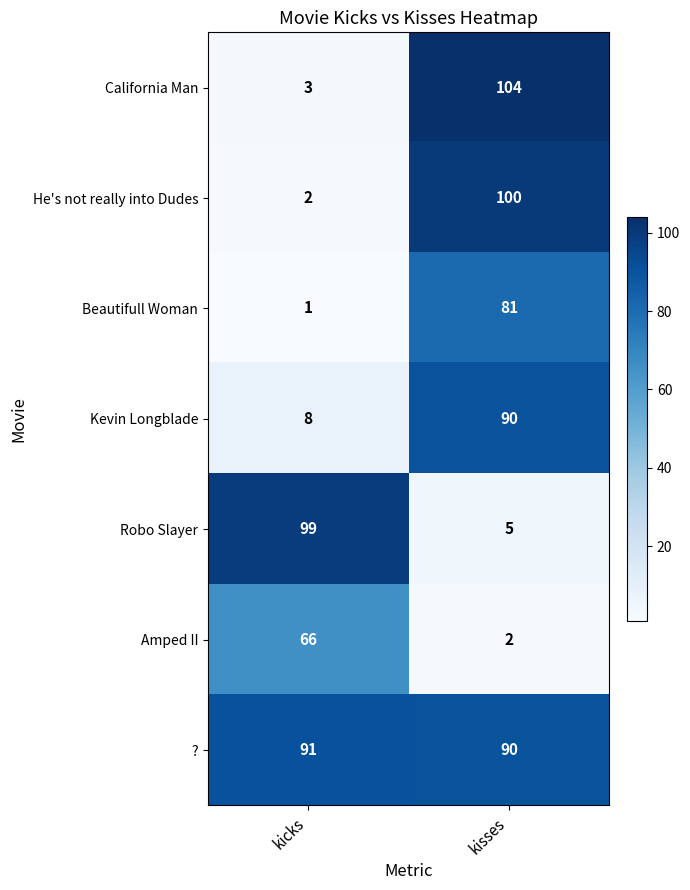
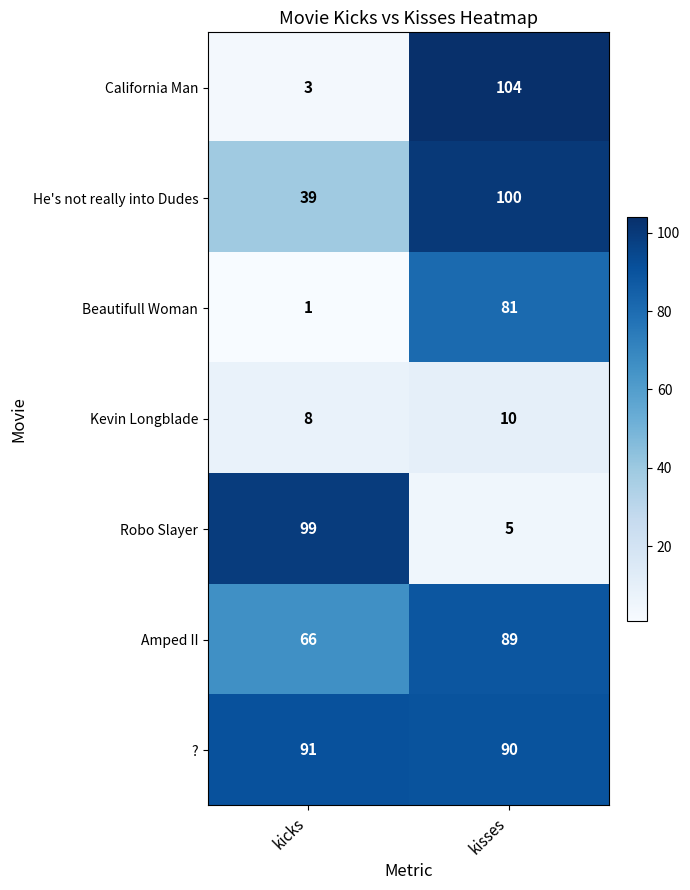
He's not really into Dudes, kicks: 2 -> 39
Kevin Longblade, kisses: 90 -> 10
Amped II, kisses: 2 -> 89
